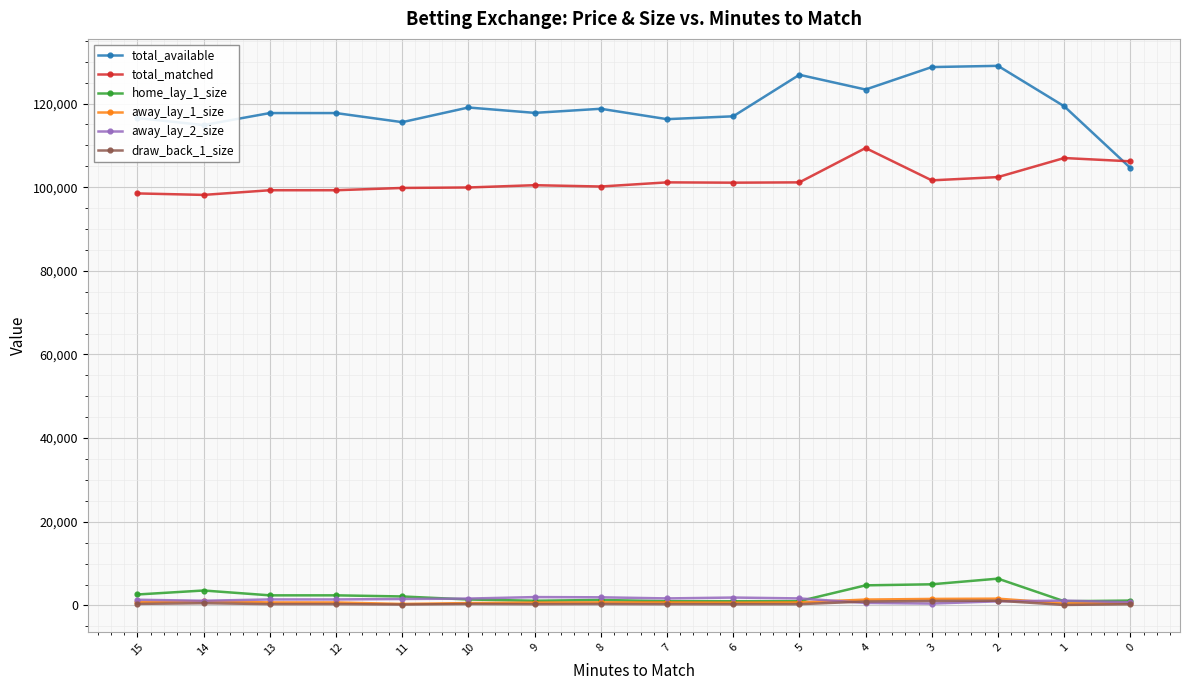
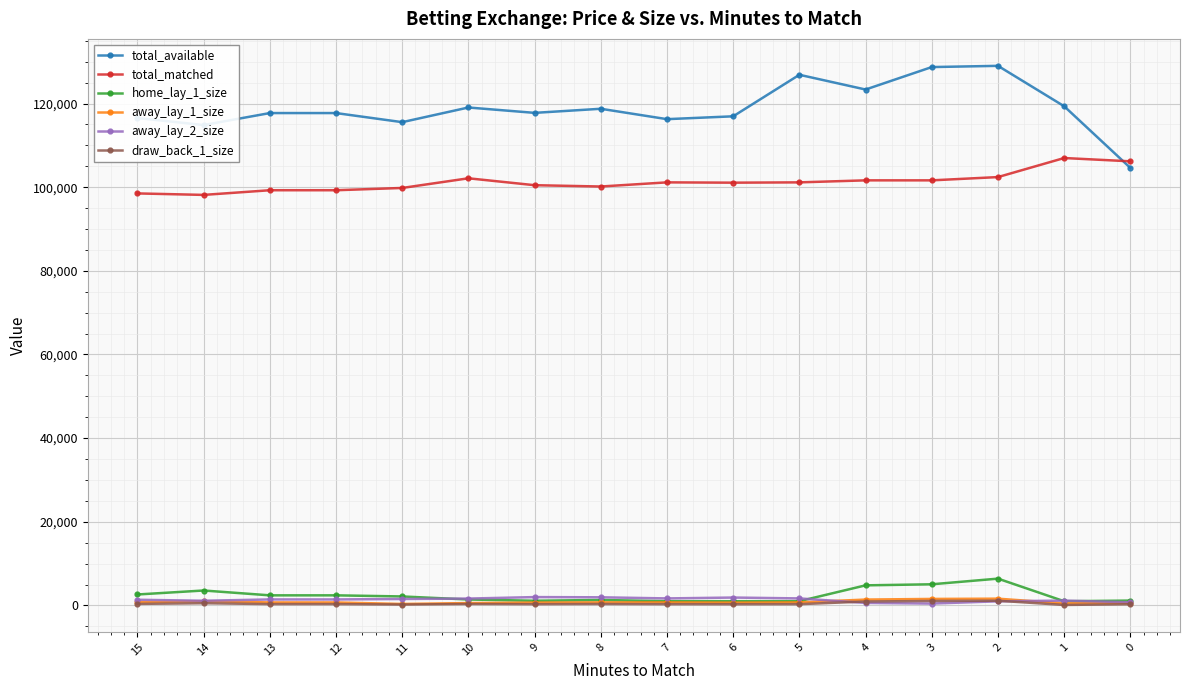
total_matched, 10: 100,000 -> 102,000
total_matched, 4: 109,000 -> 102,000
